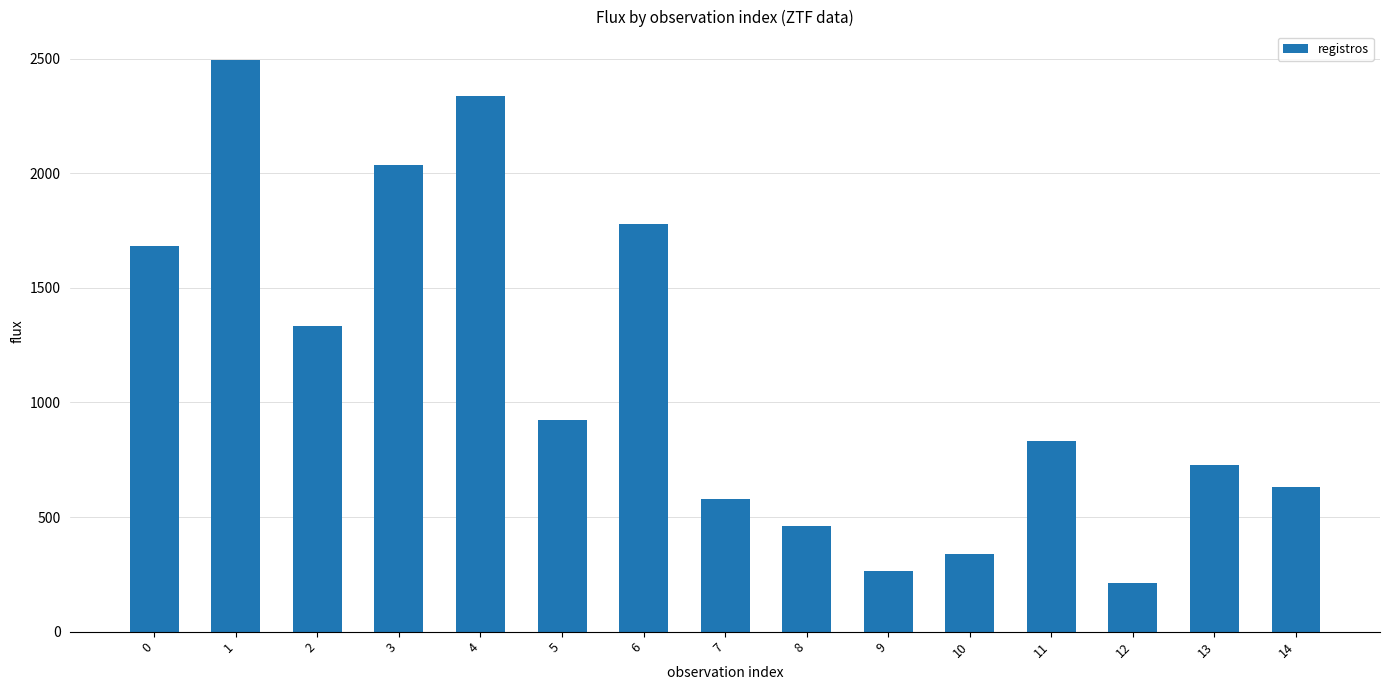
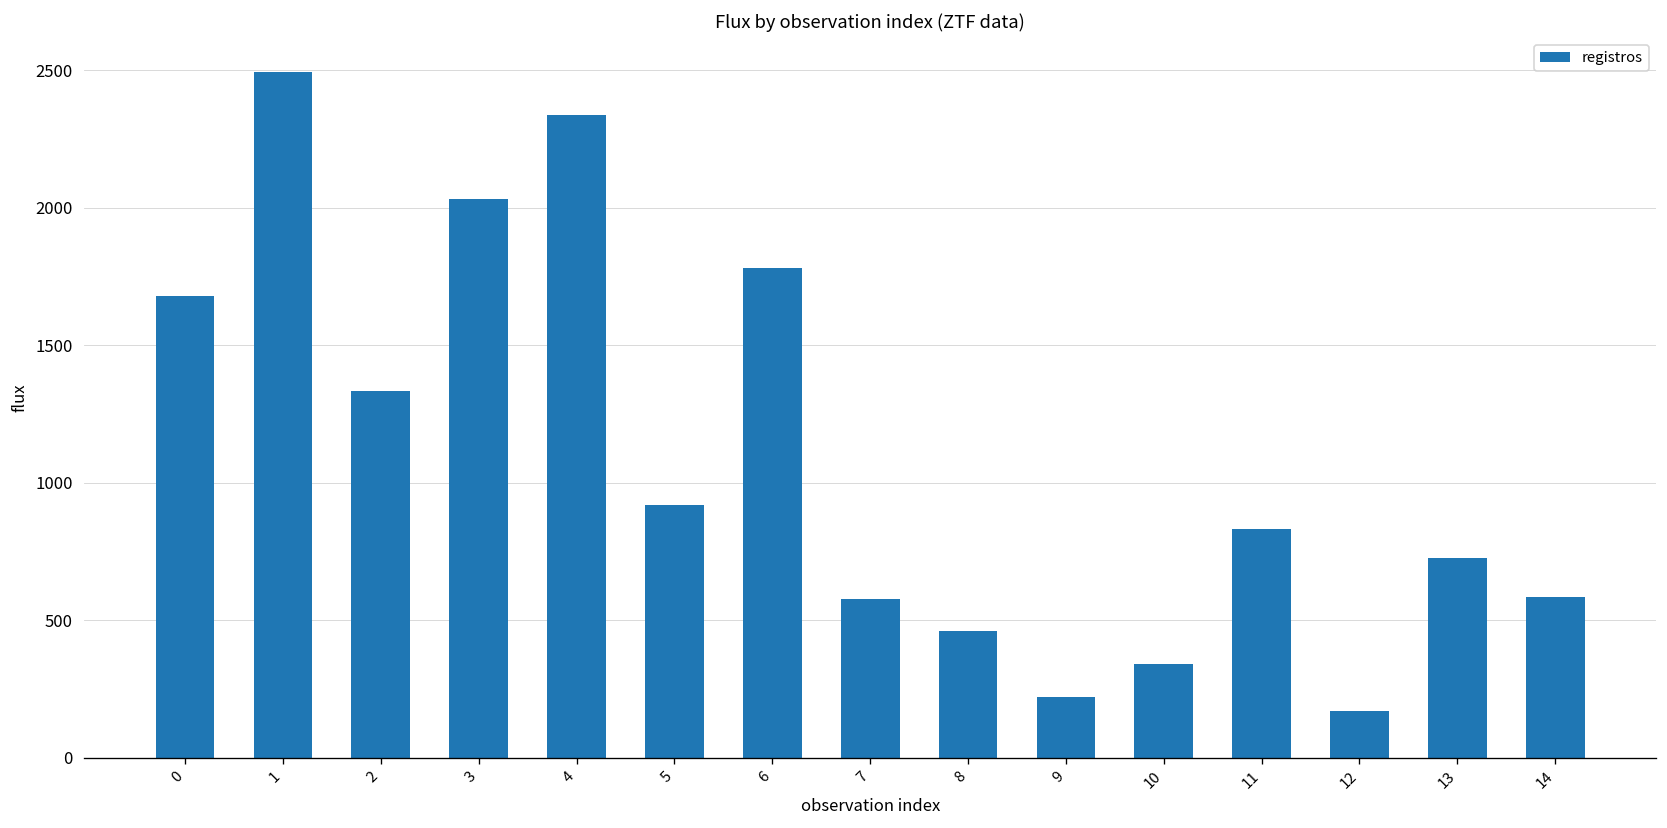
9: 260 -> 220
12: 210 -> 170
14: 630 -> 590
